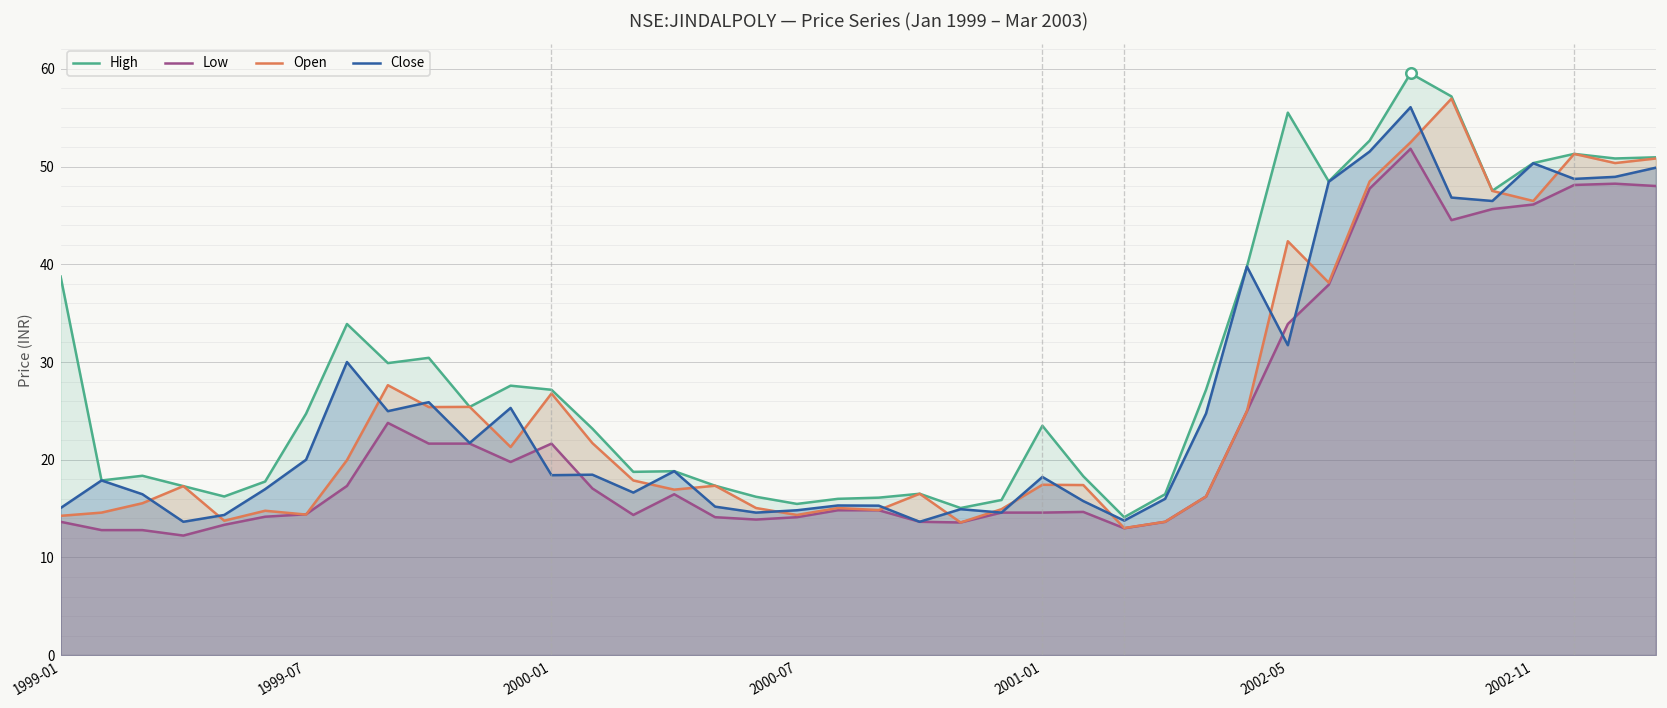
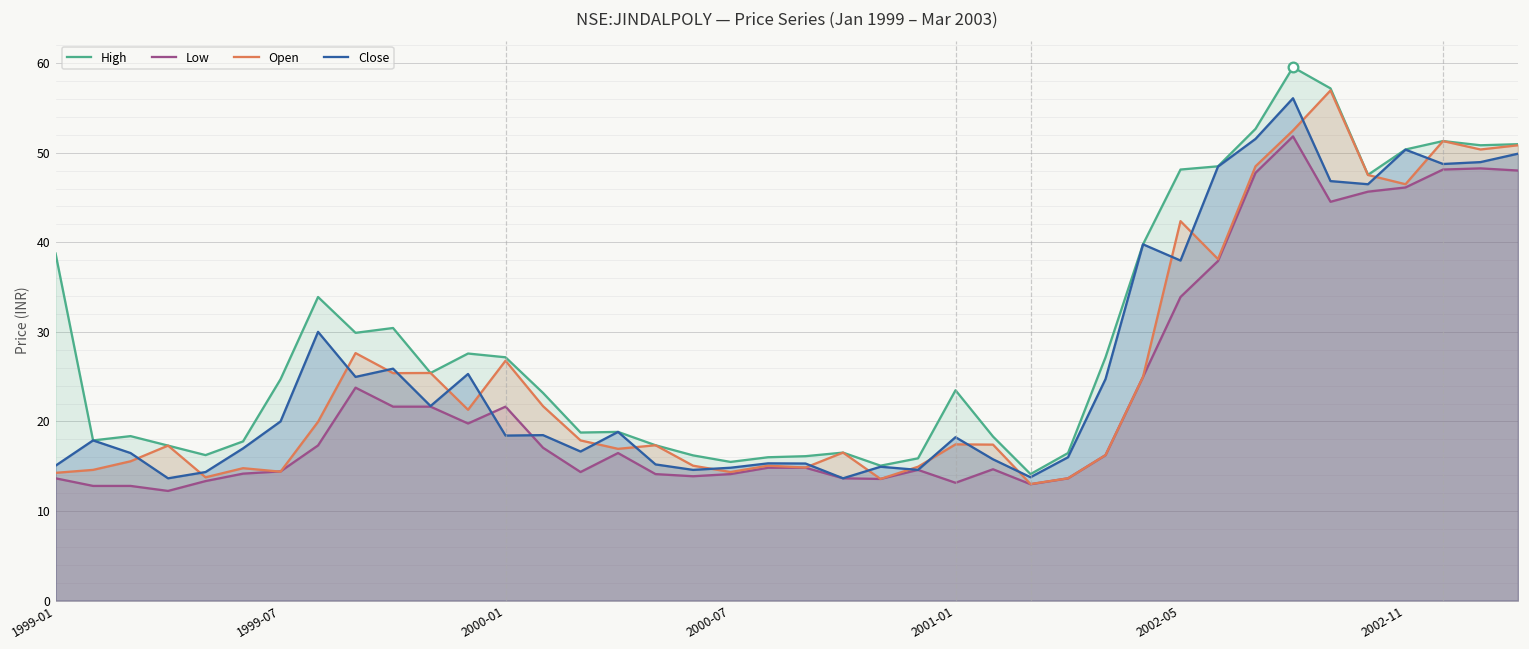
Low, 2001-01: 15 -> 13
High, 2002-05: 56 -> 48
Close, 2002-05: 32 -> 38
